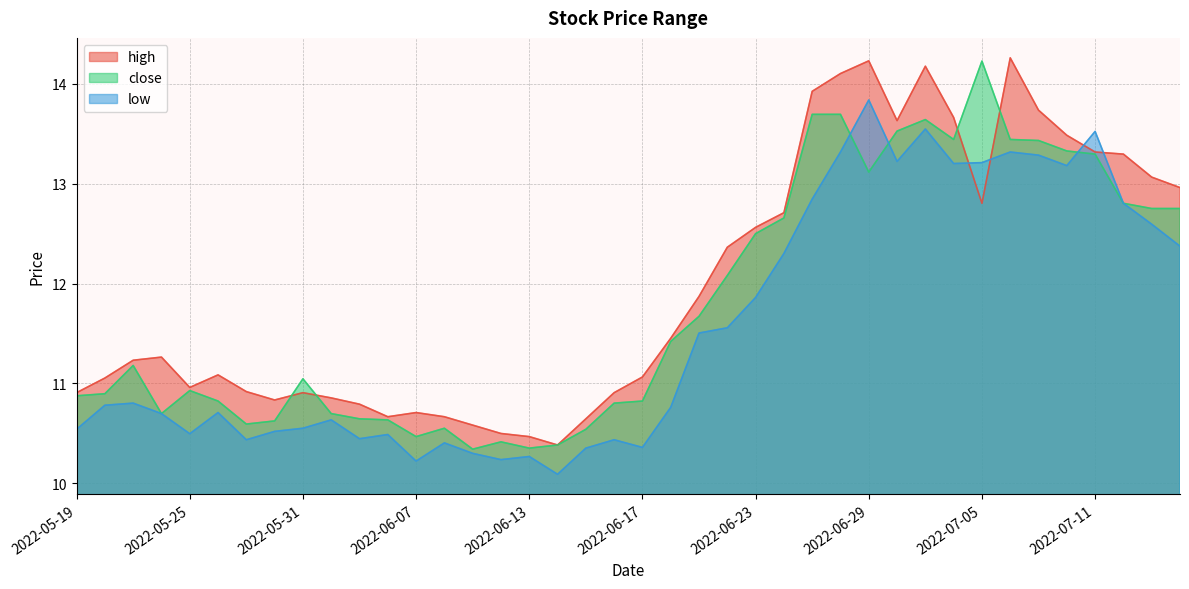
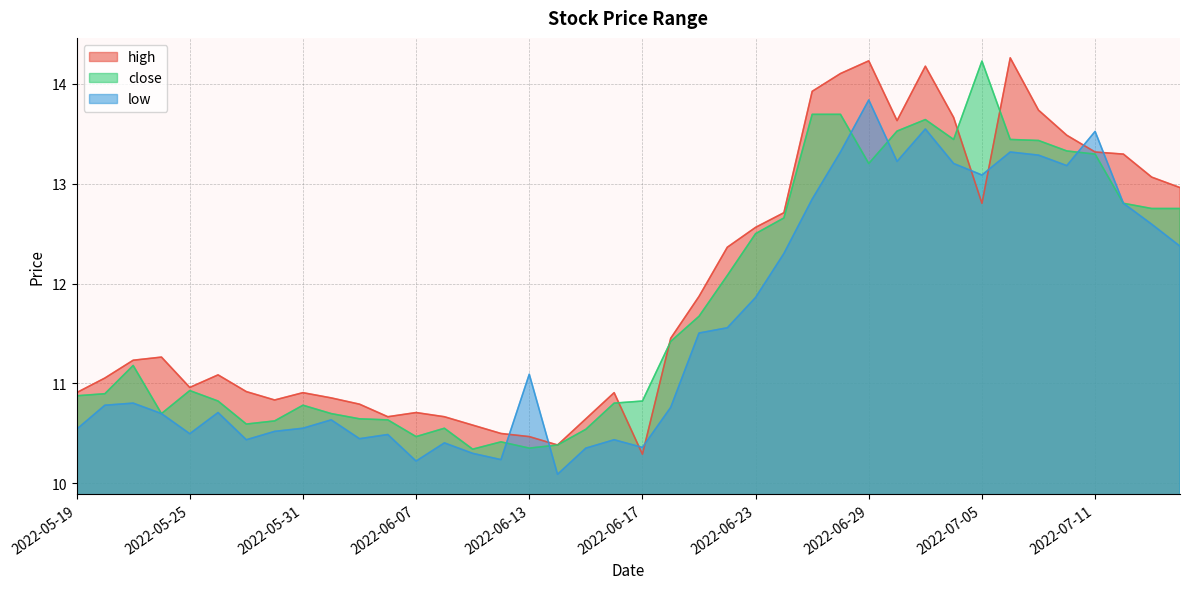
close, 2022-05-31: 11.0 -> 10.8
low, 2022-06-13: 10.3 -> 11.1
high, 2022-06-17: 11.1 -> 10.3
close, 2022-06-29: 13.1 -> 13.2
low, 2022-07-05: 13.2 -> 13.1
